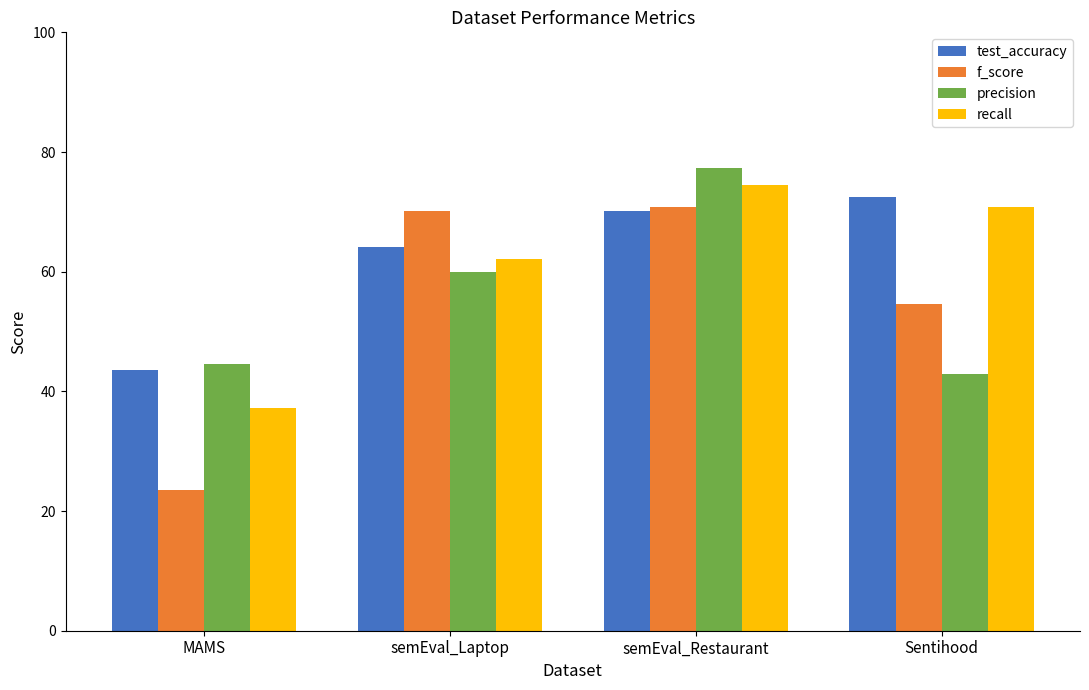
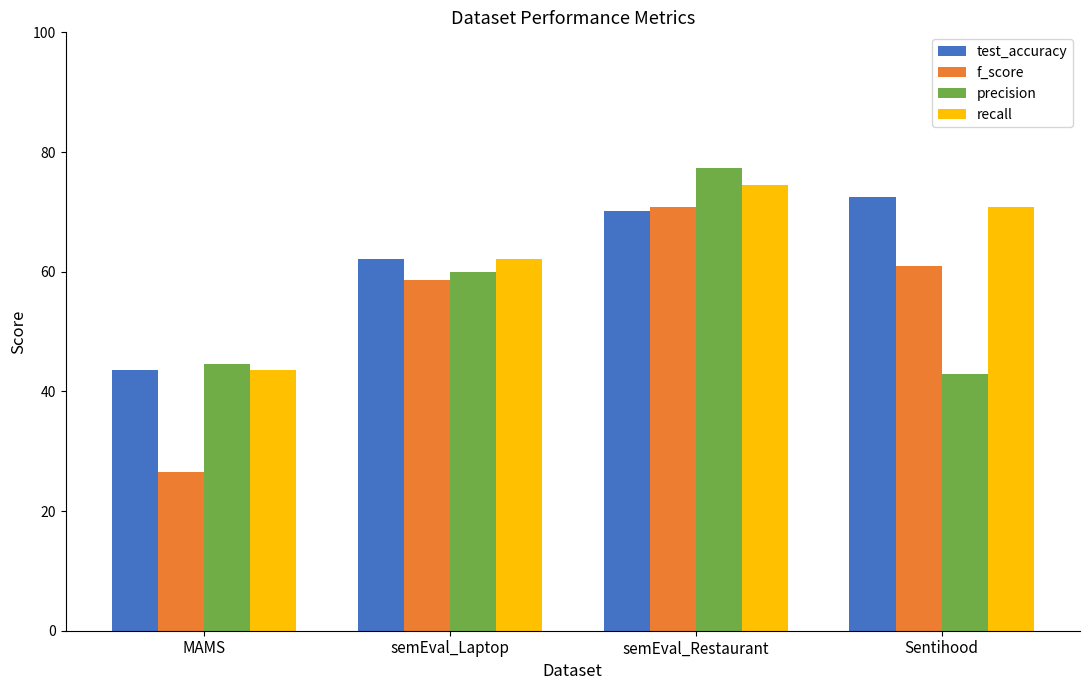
f_score, MAMS: 24 -> 26
recall, MAMS: 37 -> 44
test_accuracy, semEval_Laptop: 64 -> 62
f_score, semEval_Laptop: 70 -> 59
f_score, Sentihood: 55 -> 61
